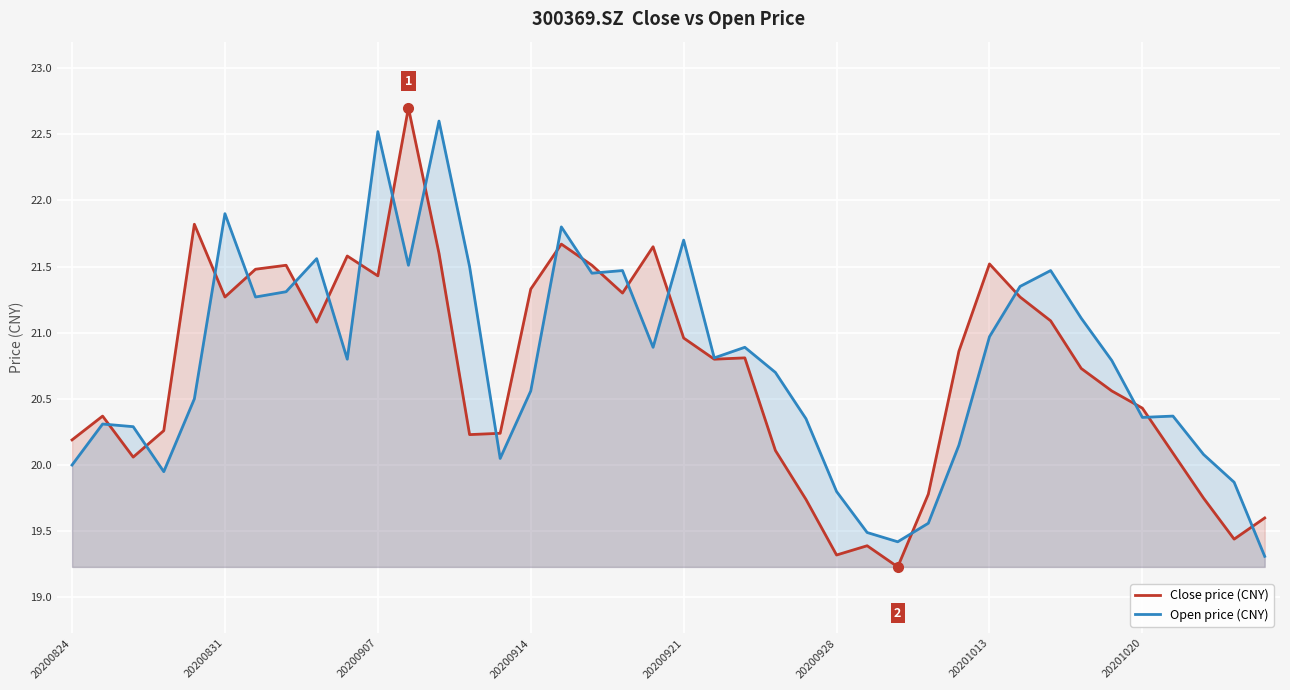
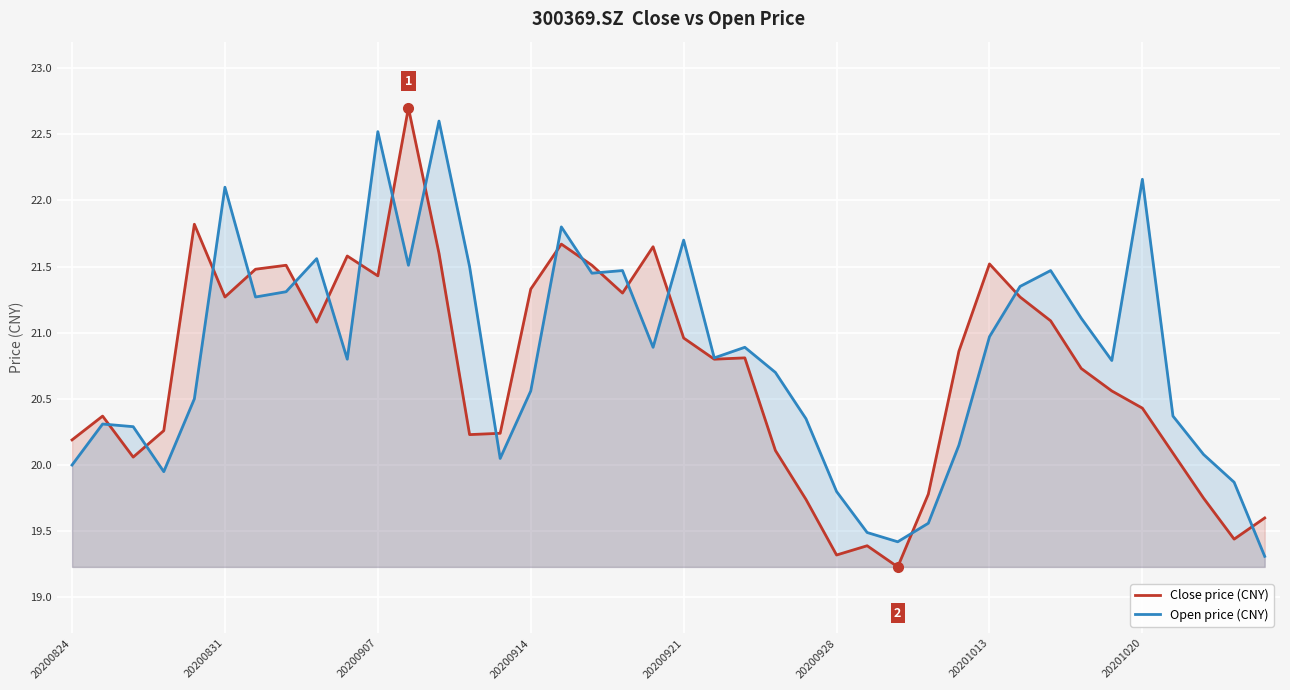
Open price (CNY), 20200831: 21.9 -> 22.1
Open price (CNY), 20201020: 20.36 -> 22.16
